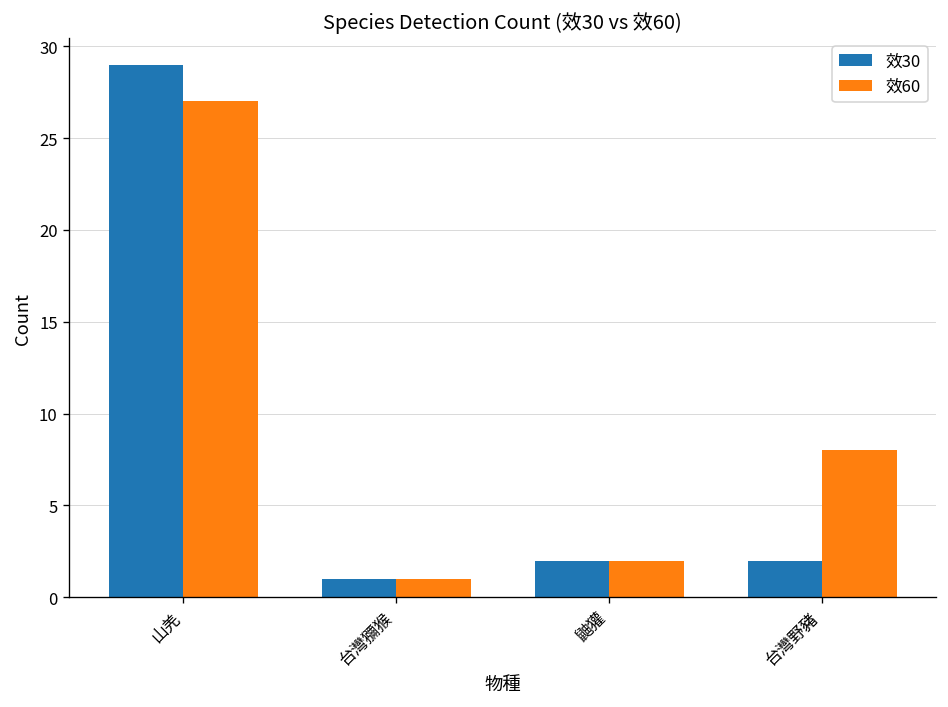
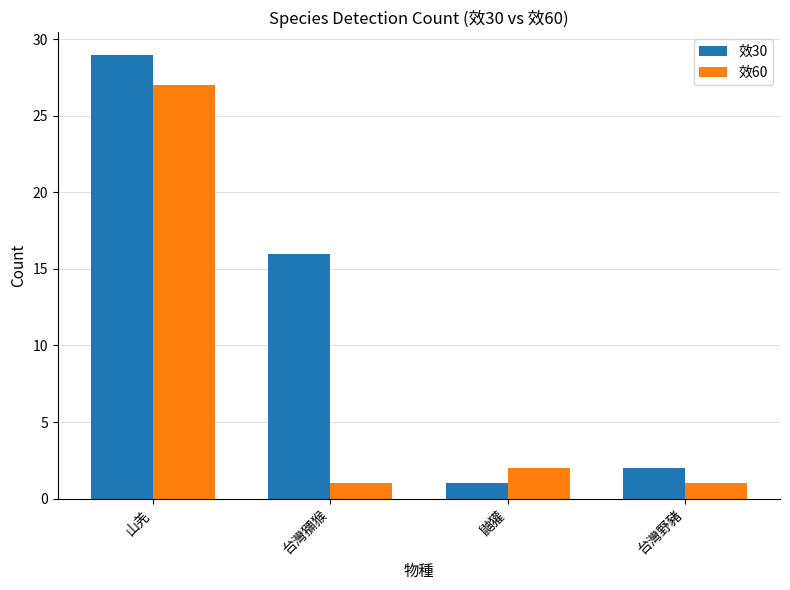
效30, 台灣獼猴: 1 -> 16
效30, 鼬獾: 2 -> 1
效60, 台灣野豬: 8 -> 1
